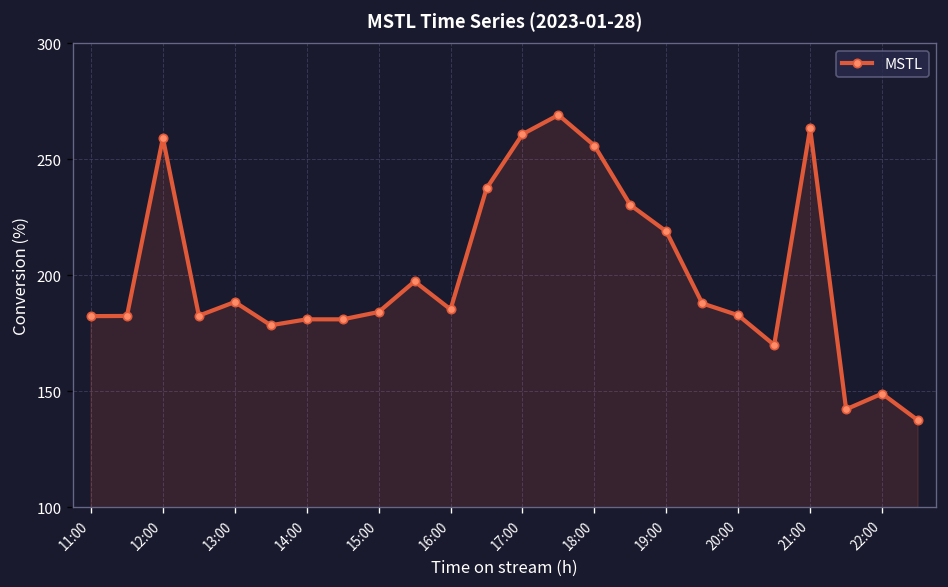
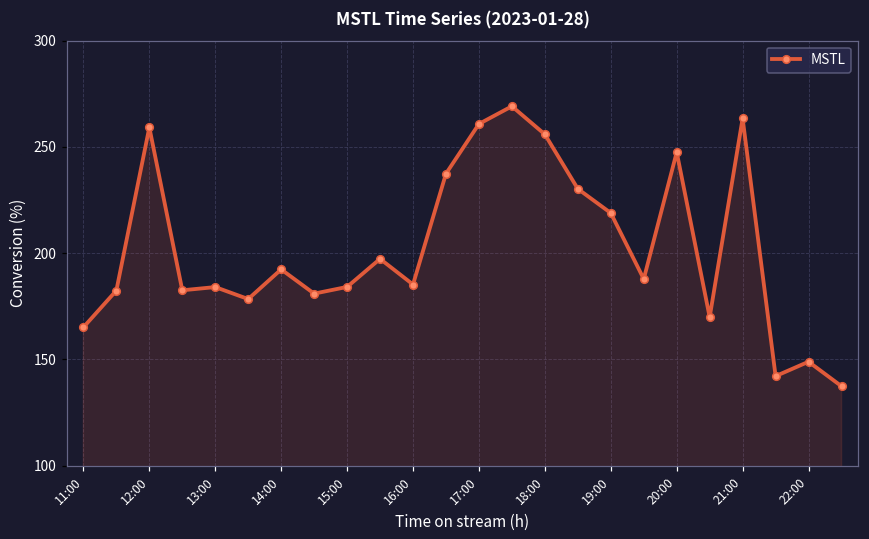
11:00: 182 -> 165
13:00: 188 -> 184
14:00: 181 -> 192
20:00: 183 -> 248
